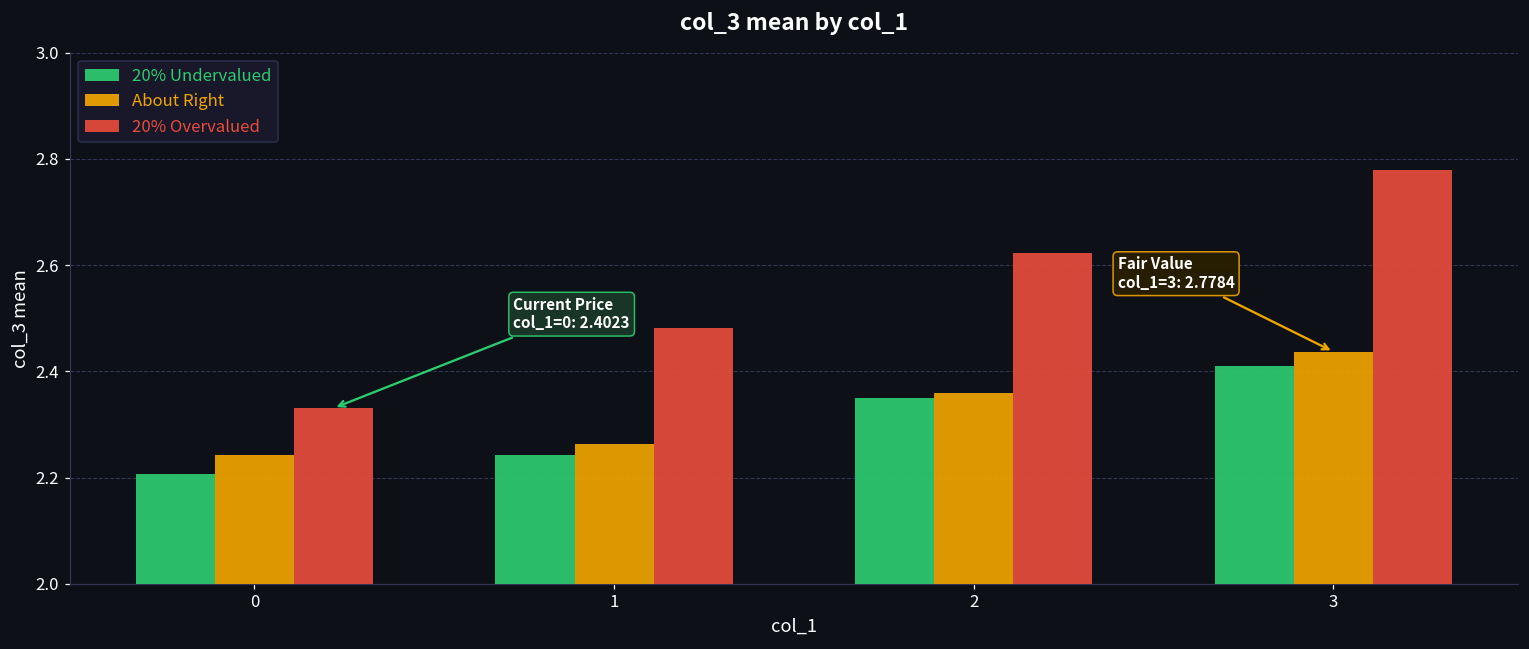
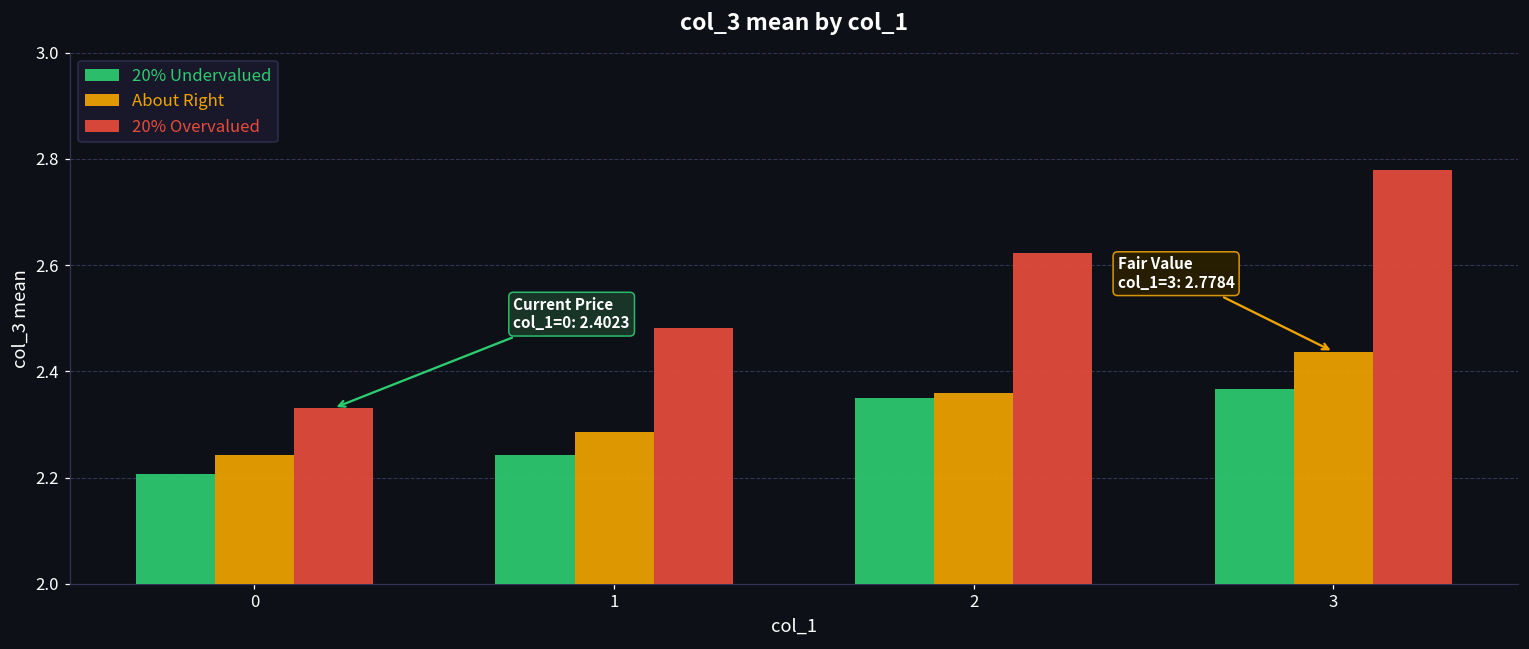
About Right, 1: 2.26 -> 2.29
20% Undervalued, 3: 2.41 -> 2.37
